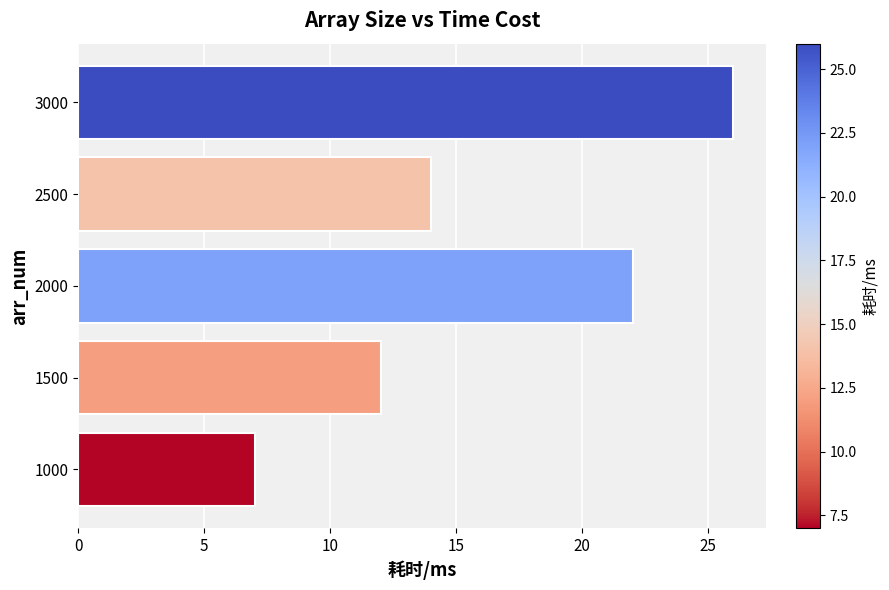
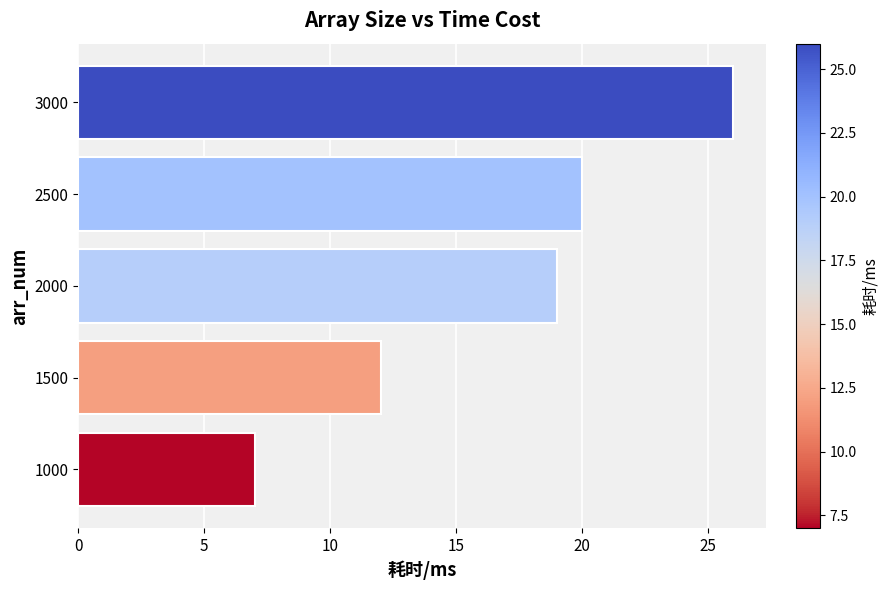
2500: 14 -> 20
2000: 22 -> 19
